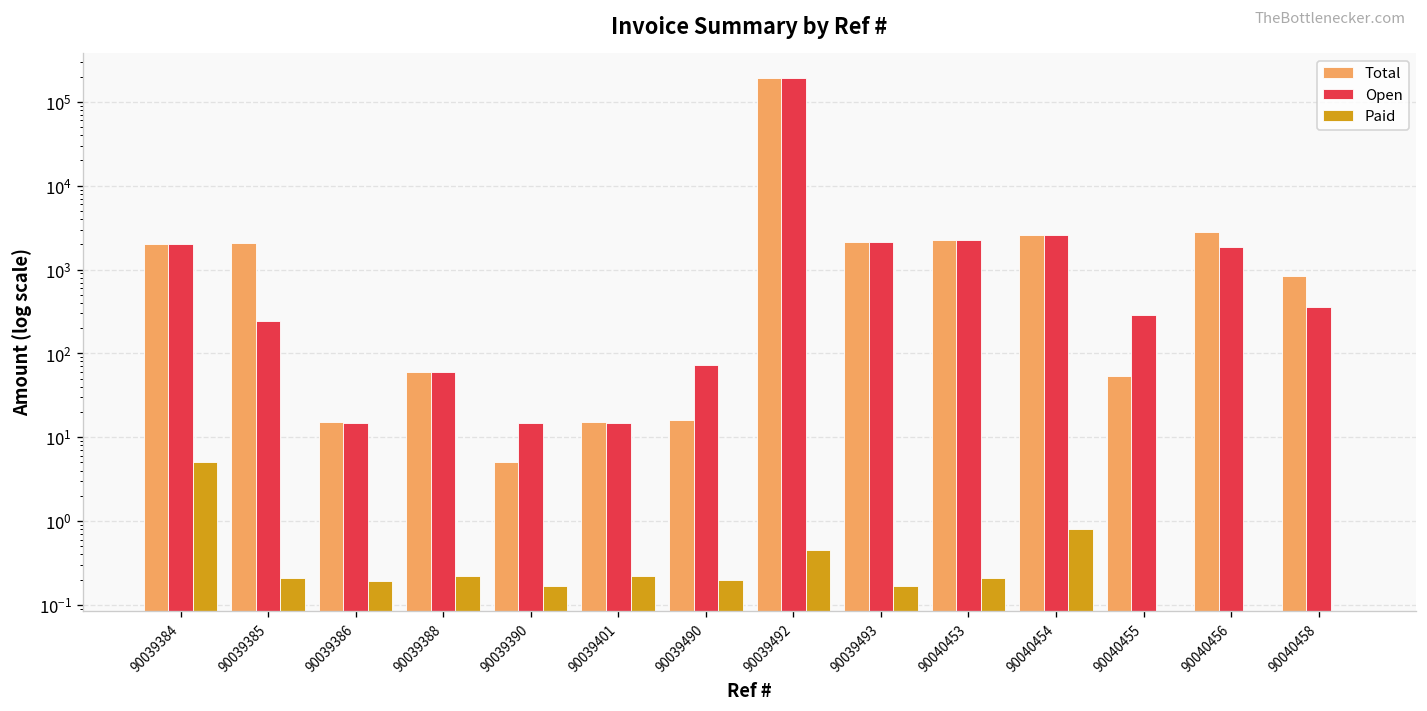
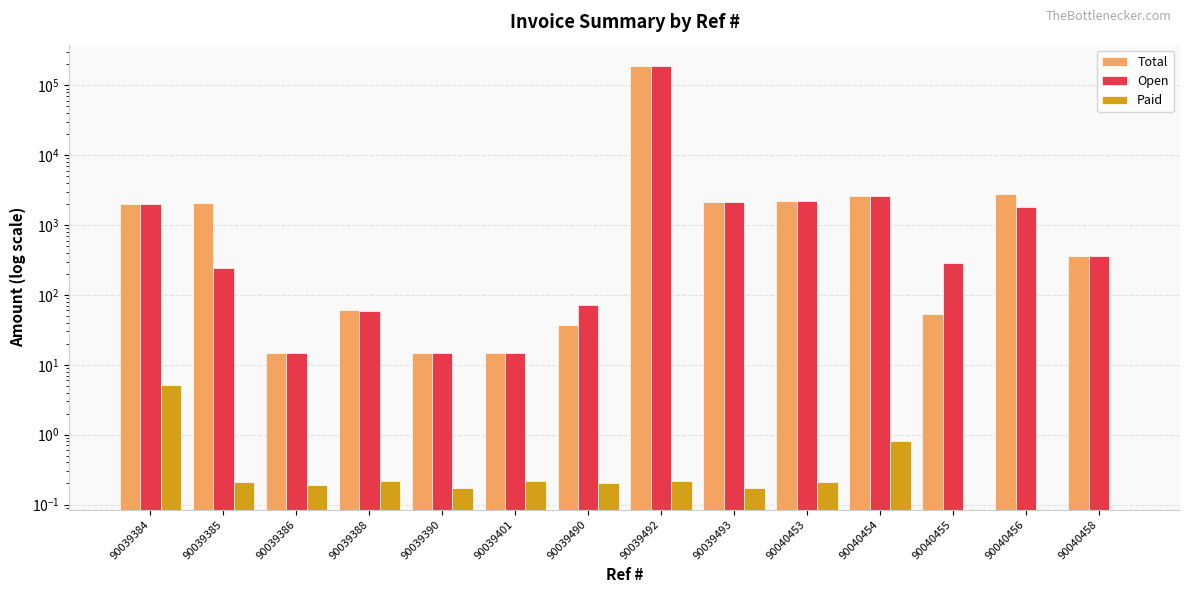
Total, 90039390: 5 -> 15
Total, 90039490: 16 -> 40
Paid, 90039492: 0.5 -> 0.22
Total, 90040458: 800 -> 400
